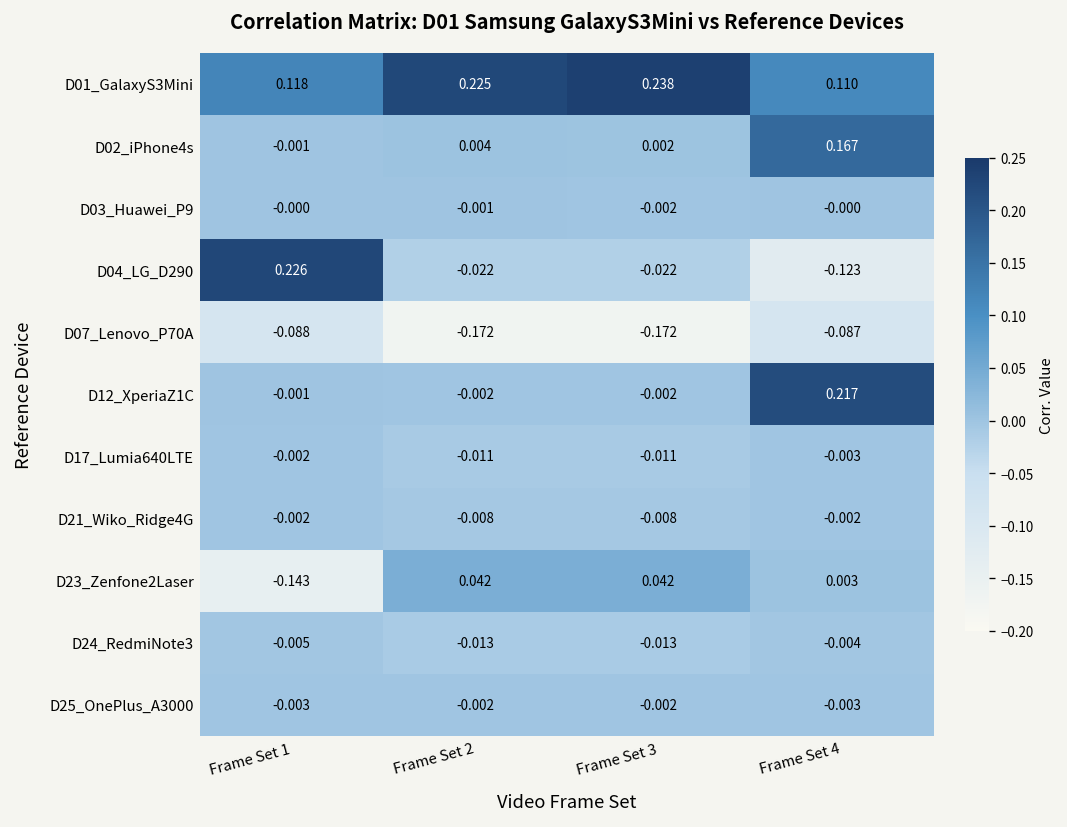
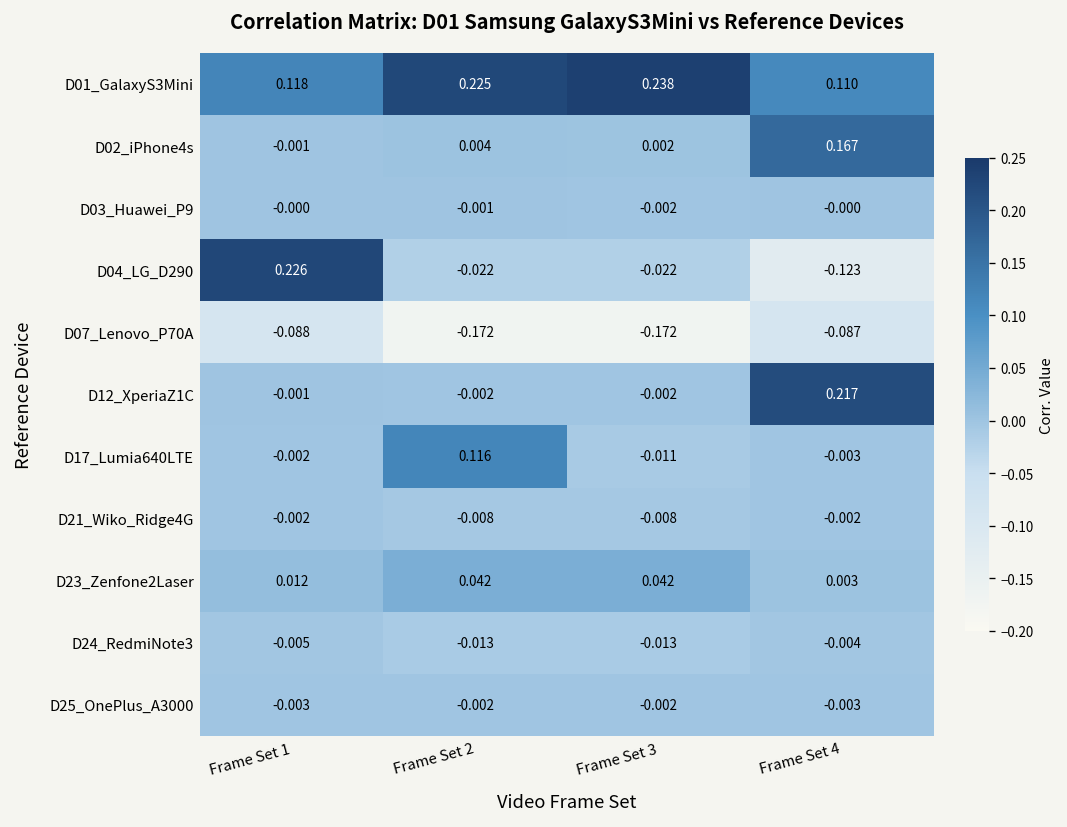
D17_Lumia640LTE, Frame Set 2: -0.011 -> 0.116
D23_Zenfone2Laser, Frame Set 1: -0.143 -> 0.012
